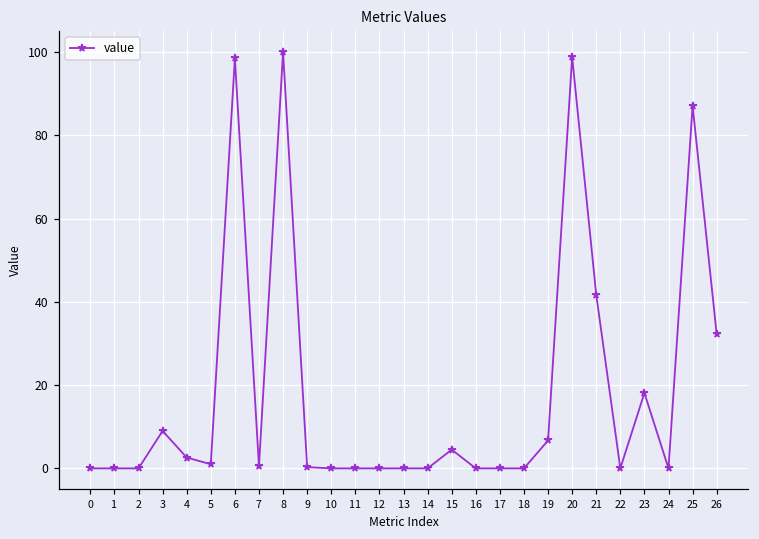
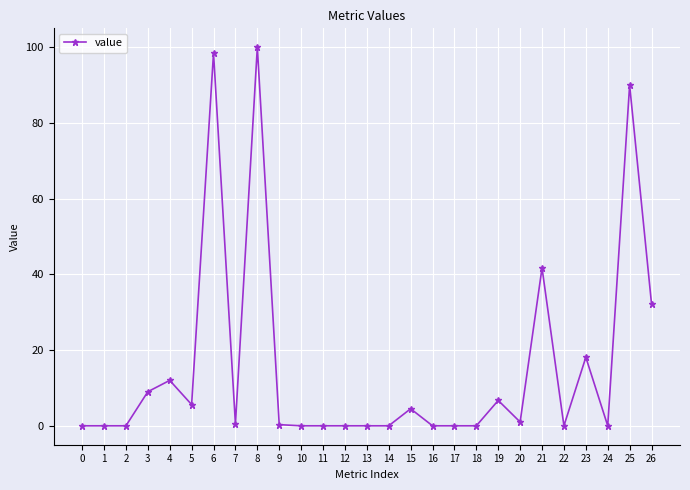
4: 3 -> 12
5: 1 -> 6
20: 99 -> 1
25: 87 -> 90
